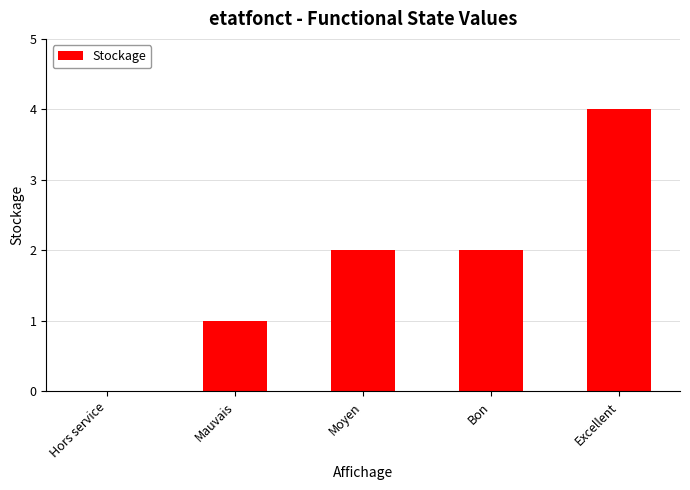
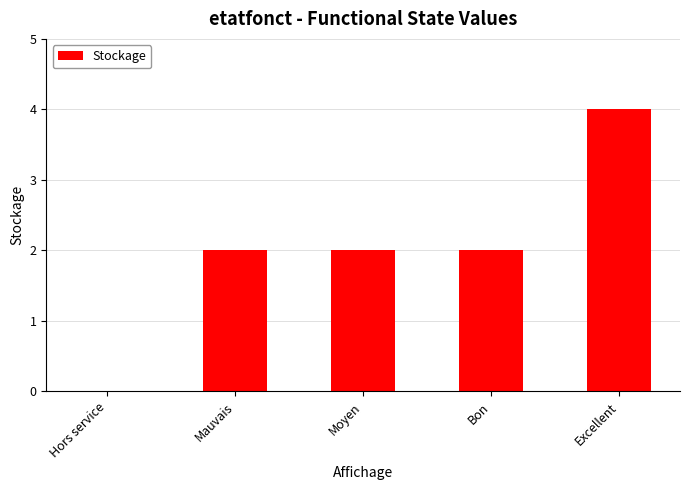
Mauvais: 1 -> 2
